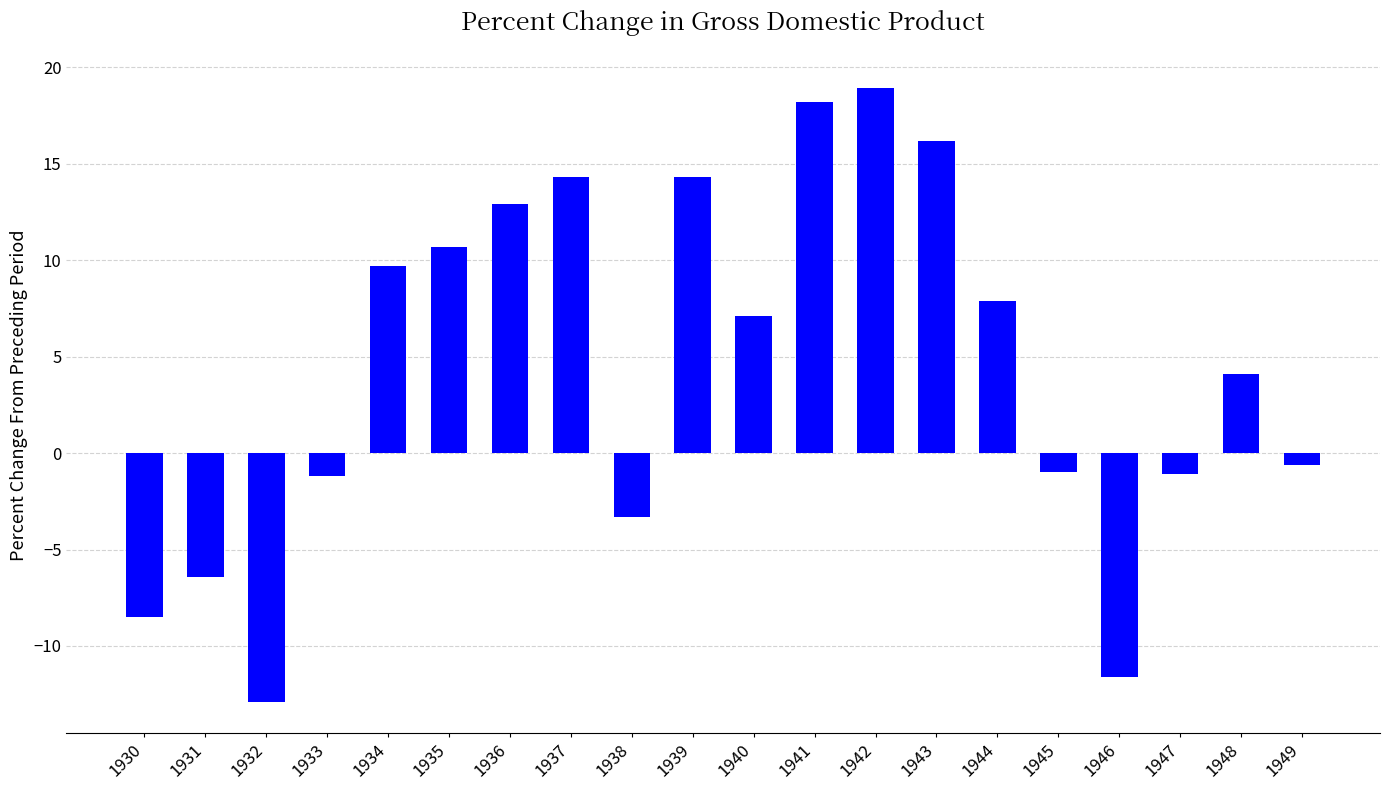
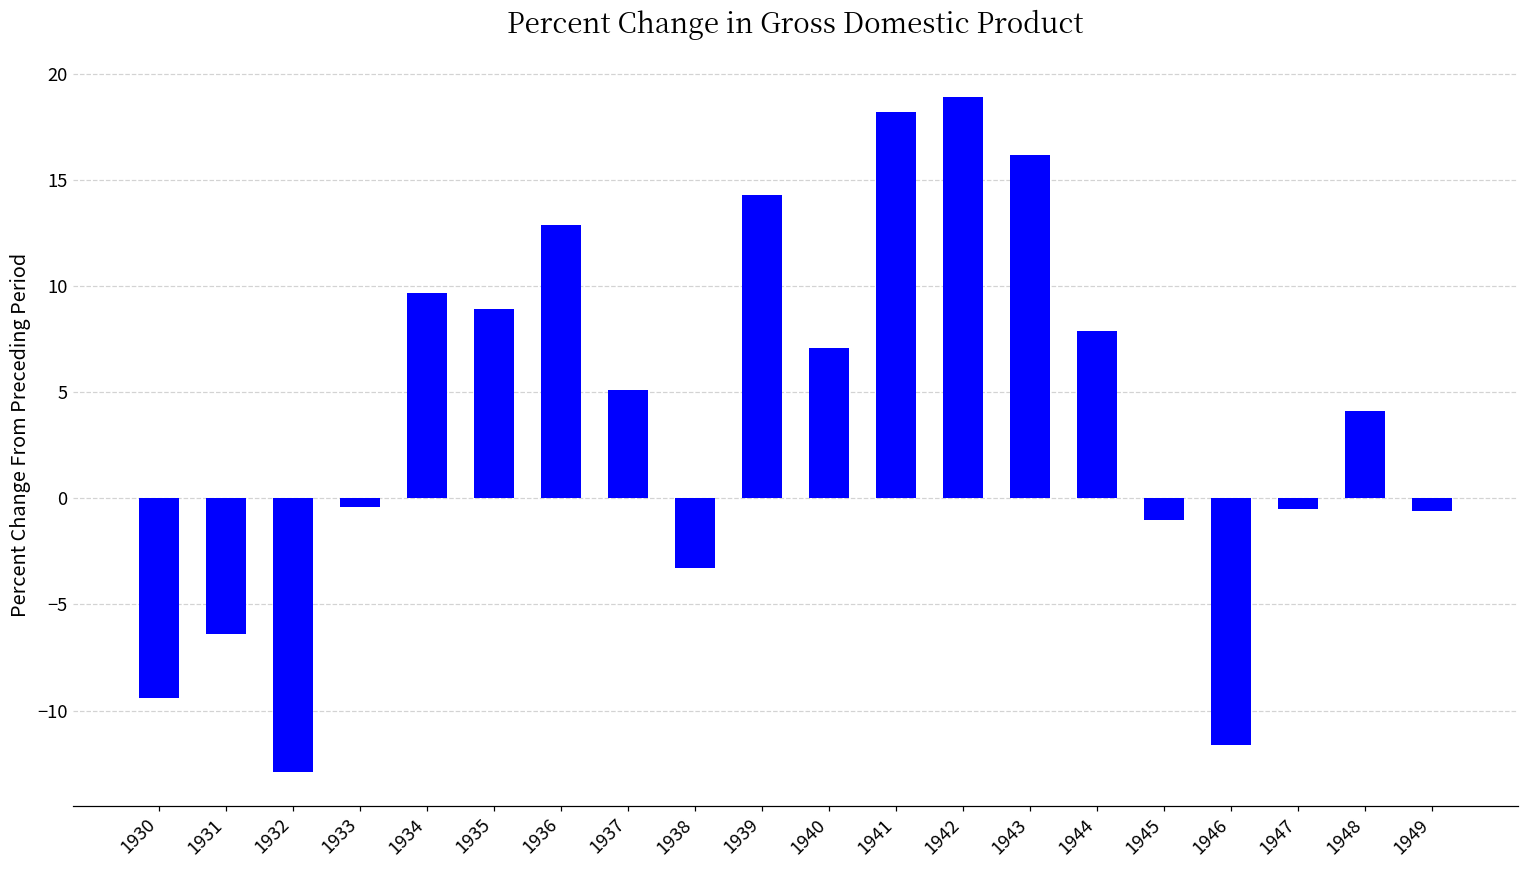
1930: -8.5 -> -9.4
1933: -1.2 -> -0.4
1935: 10.7 -> 8.9
1937: 14.3 -> 5.1
1947: -1.1 -> -0.5
